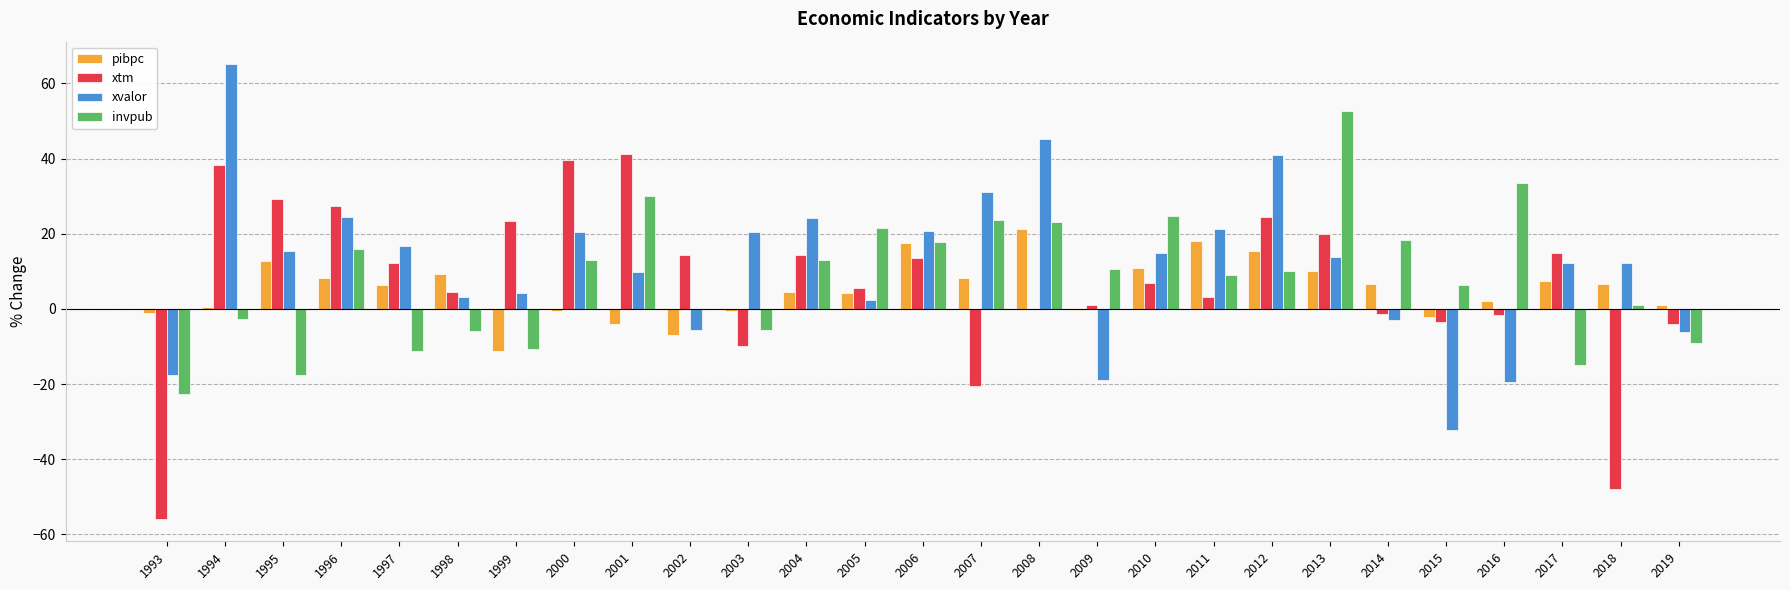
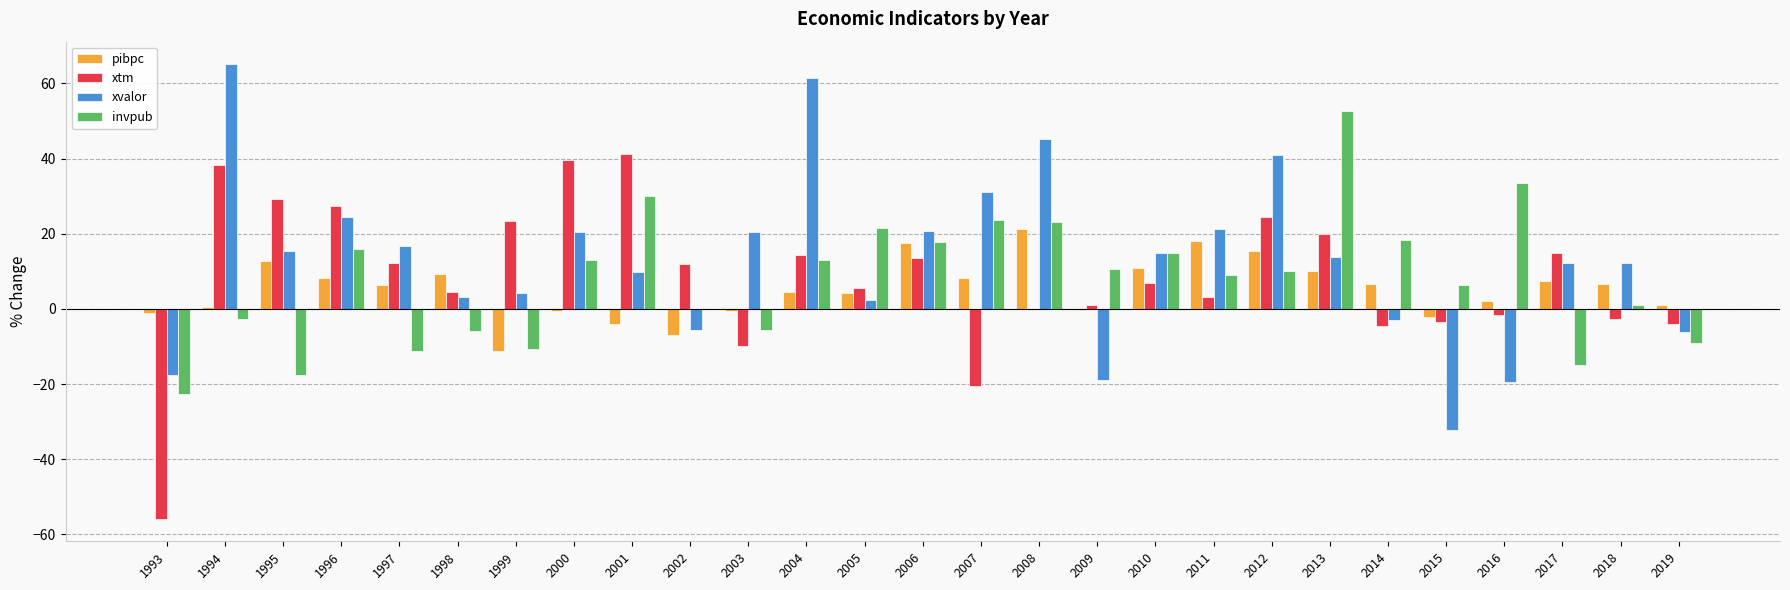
xtm, 2002: 14 -> 12
xvalor, 2004: 24 -> 62
invpub, 2010: 25 -> 15
xtm, 2014: -1 -> -5
xtm, 2018: -48 -> -3
